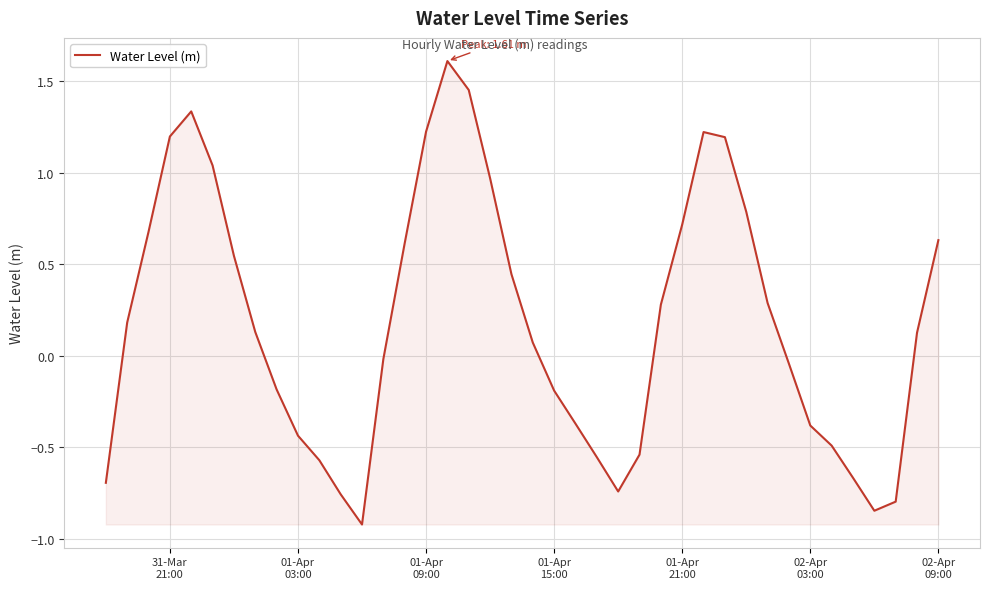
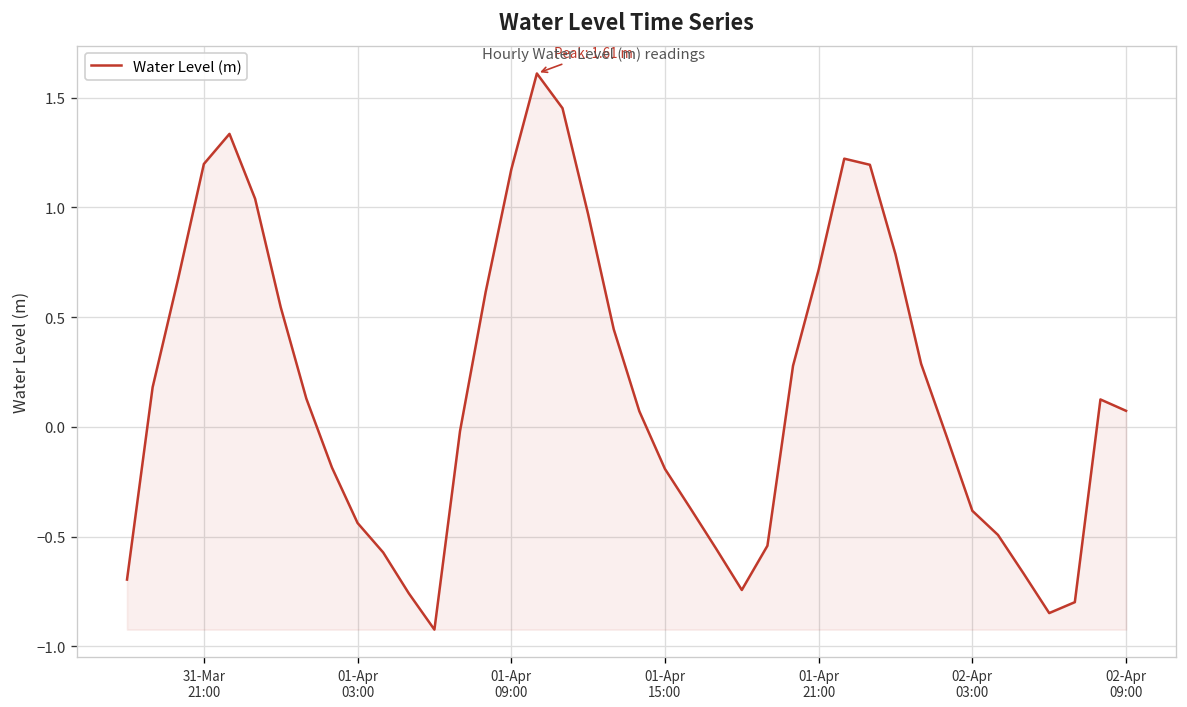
01-Apr 09:00: 1.22 -> 1.17
02-Apr 09:00: 0.63 -> 0.07
